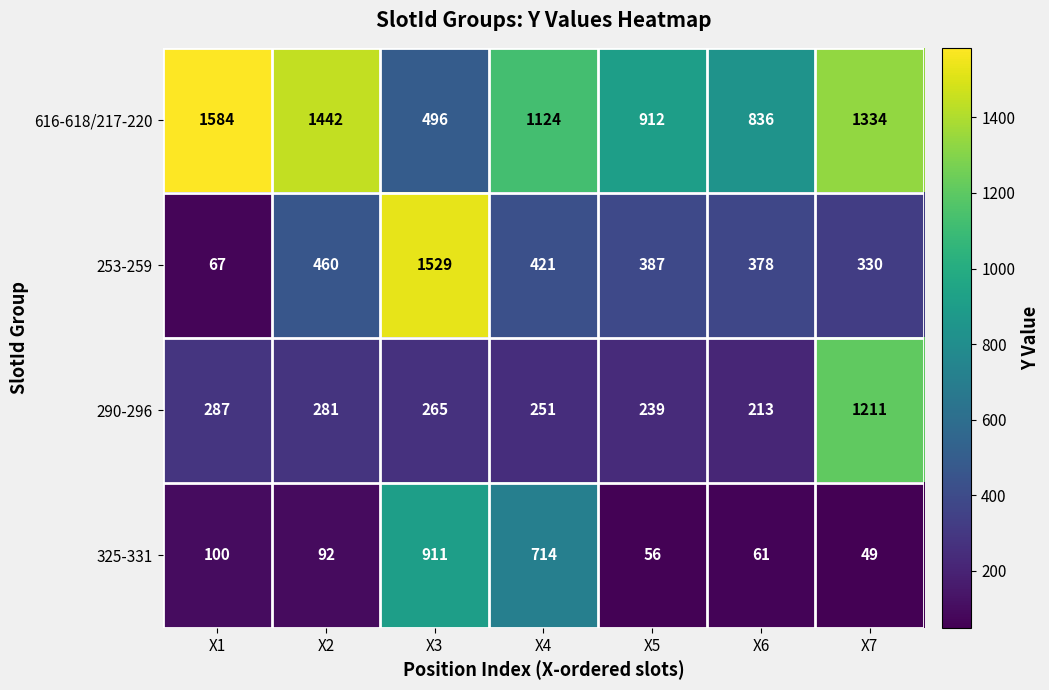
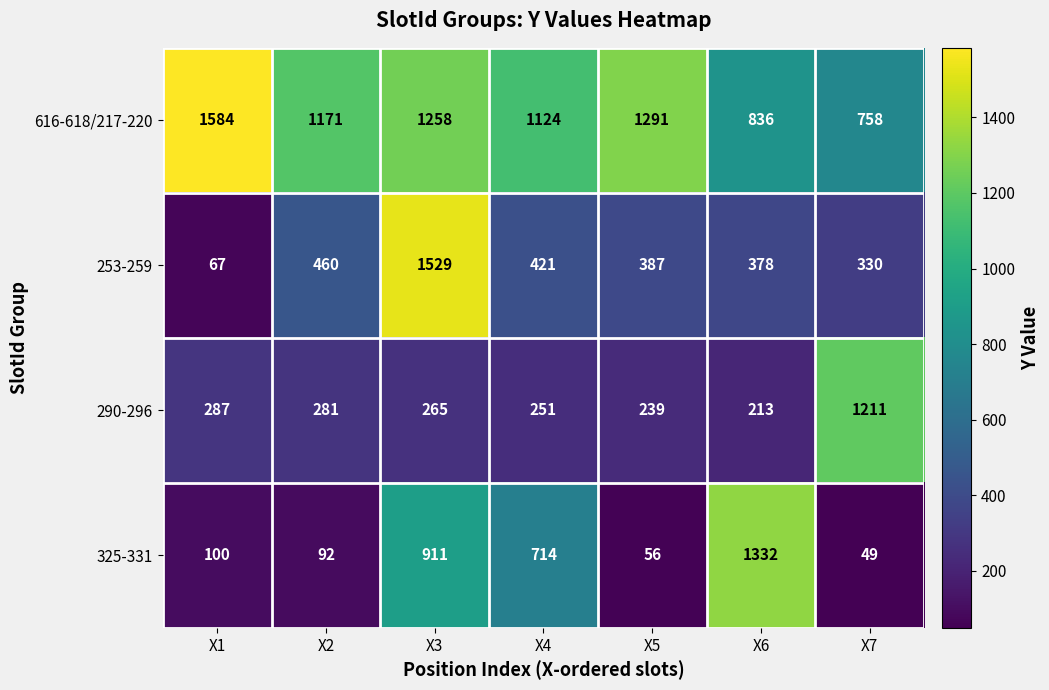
616-618/217-220, X2: 1442 -> 1171
616-618/217-220, X3: 496 -> 1258
616-618/217-220, X5: 912 -> 1291
616-618/217-220, X7: 1334 -> 758
325-331, X6: 61 -> 1332
